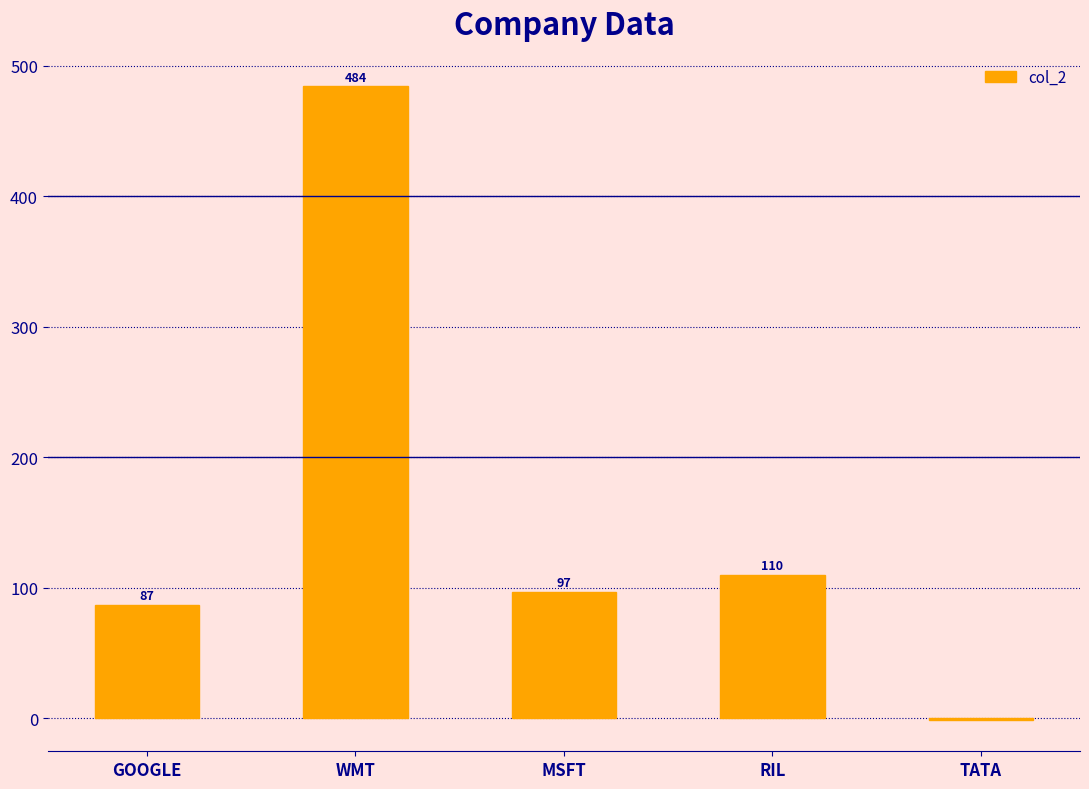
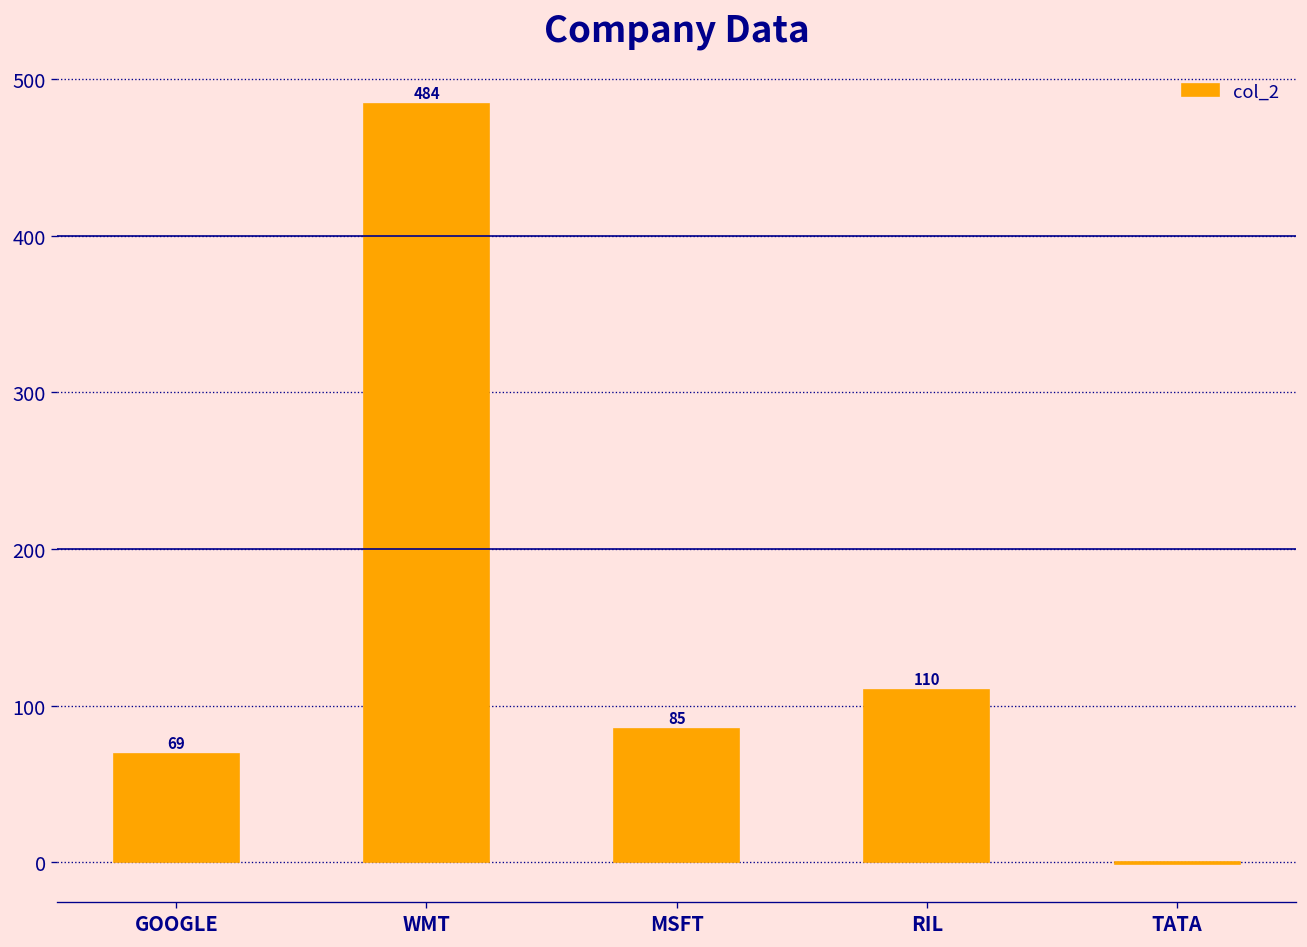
GOOGLE: 87 -> 69
MSFT: 97 -> 85
